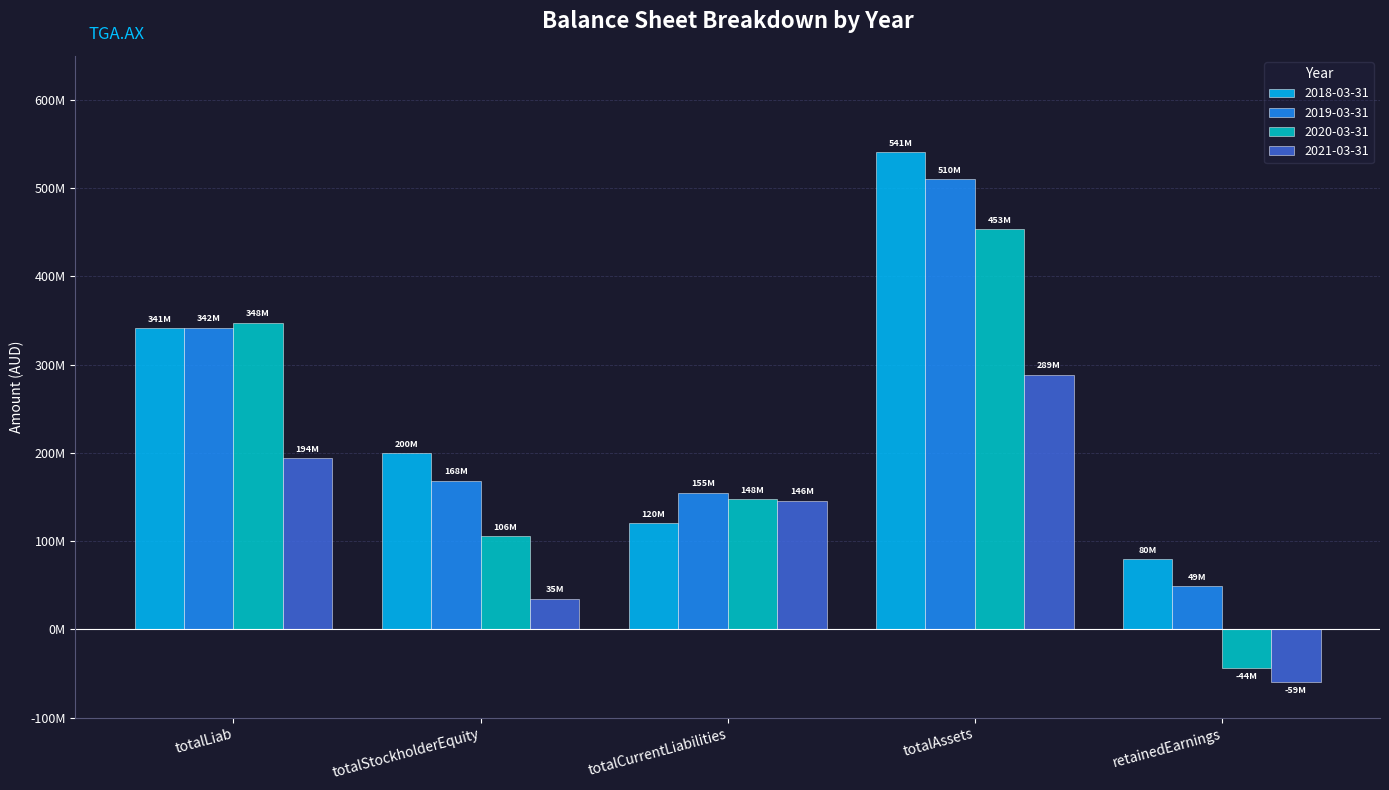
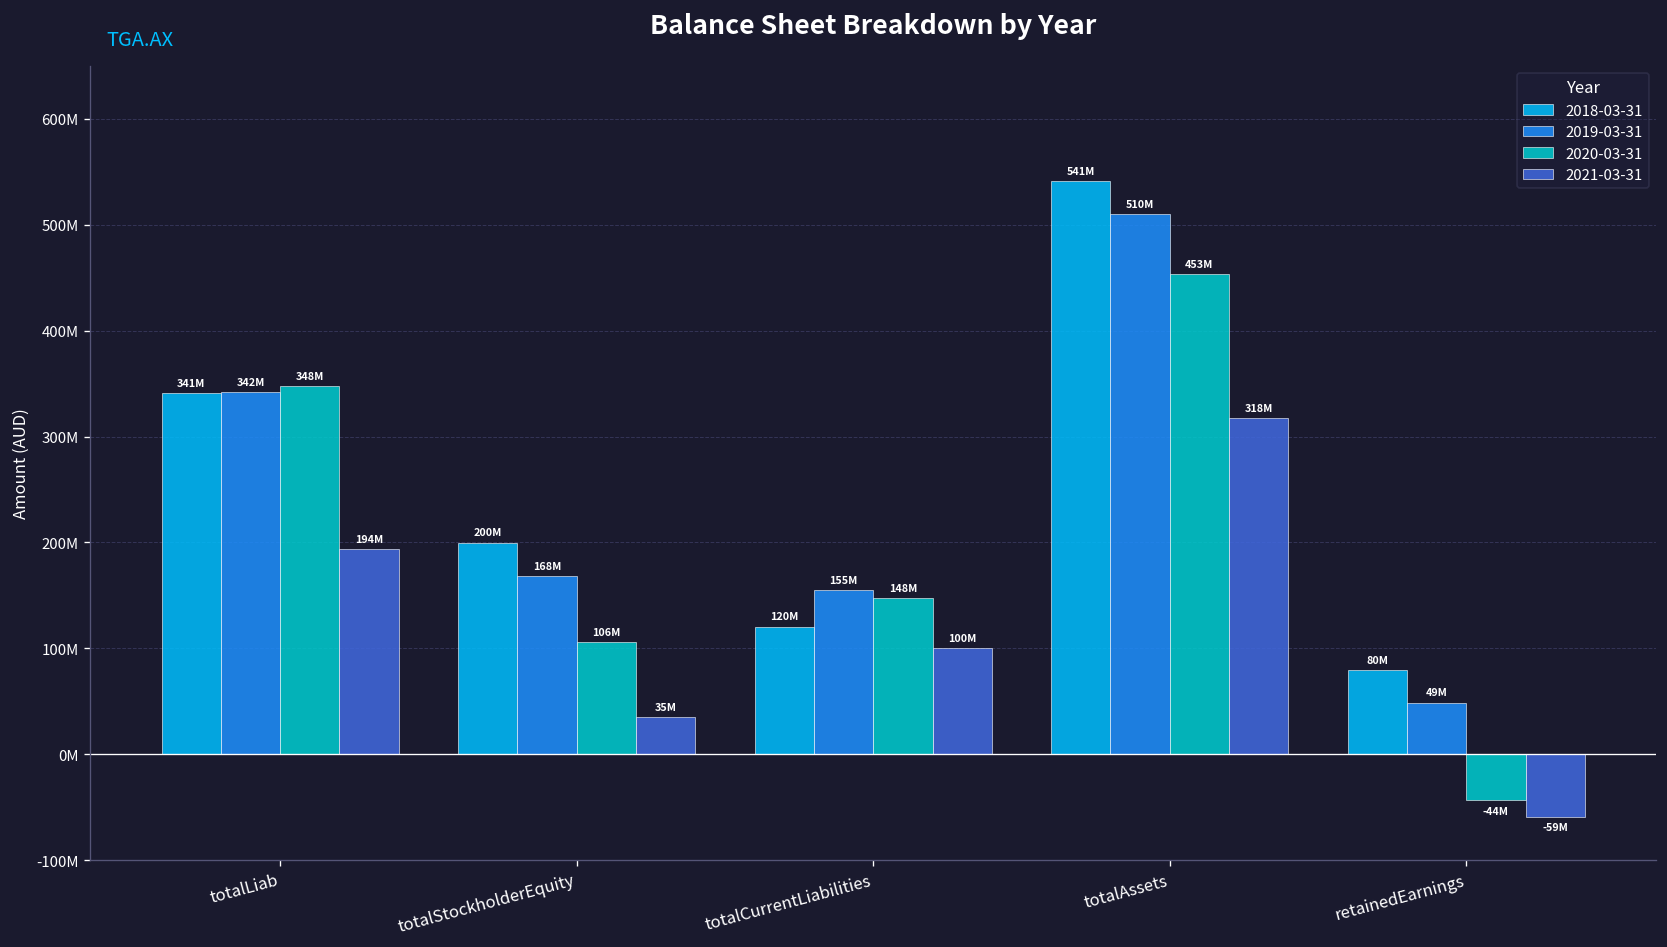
2021-03-31, totalCurrentLiabilities: 146M -> 100M
2021-03-31, totalAssets: 289M -> 318M
